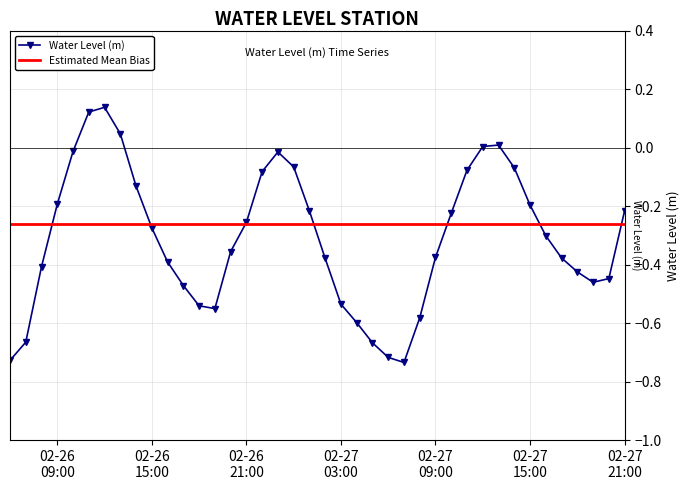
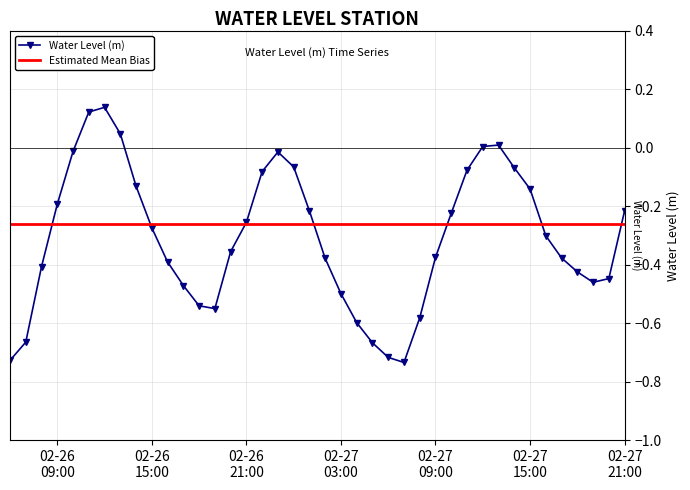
02-27 03:00: -0.54 -> -0.50
02-27 15:00: -0.20 -> -0.14
